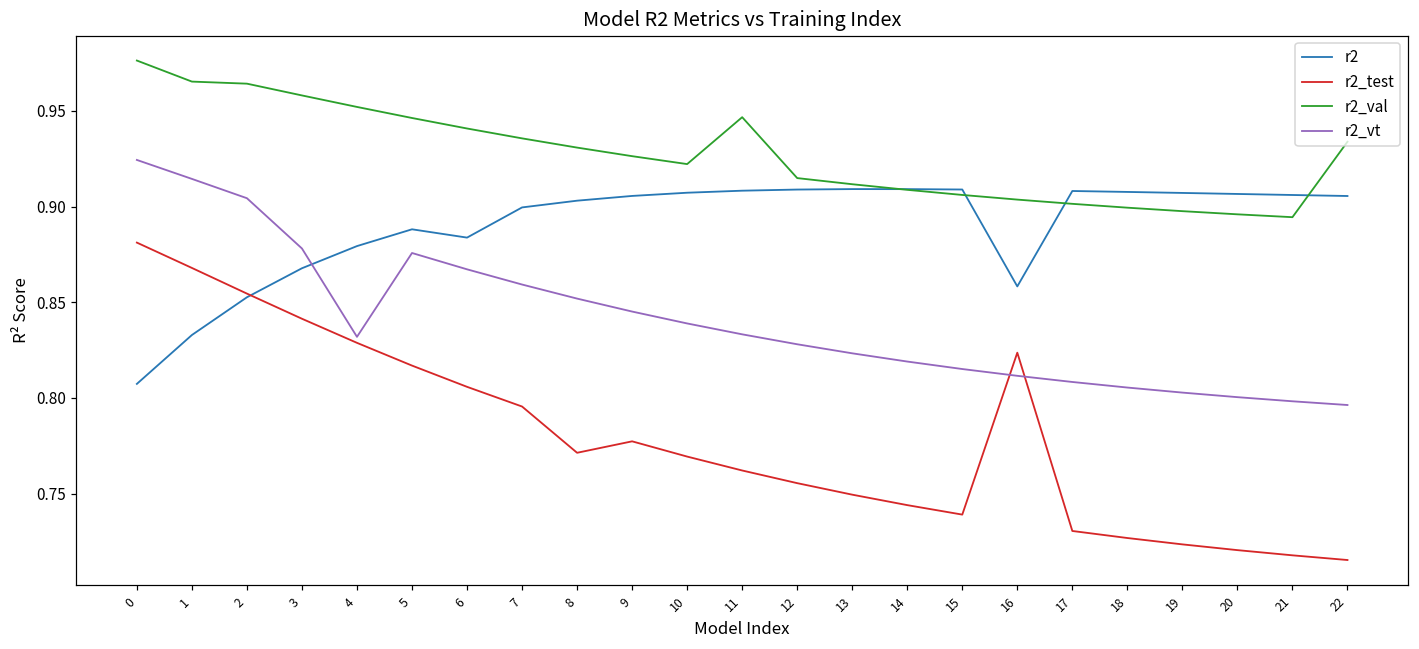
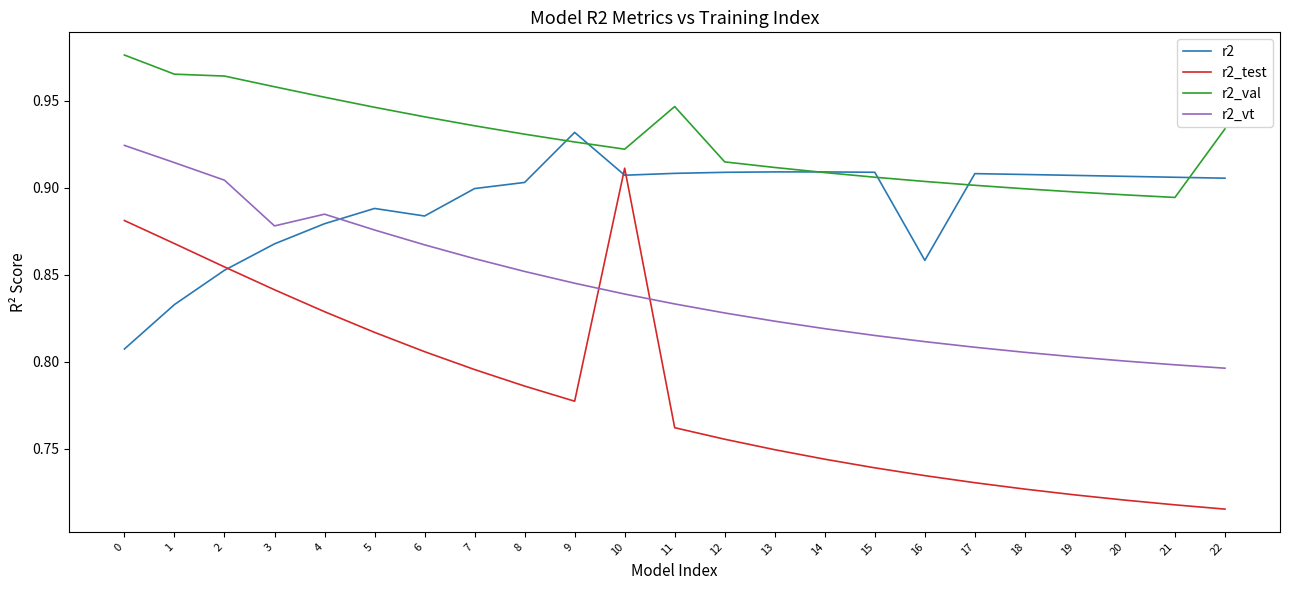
r2_vt, 4: 0.832 -> 0.885
r2_test, 8: 0.771 -> 0.786
r2, 9: 0.906 -> 0.932
r2_test, 10: 0.769 -> 0.911
r2_test, 16: 0.824 -> 0.735
